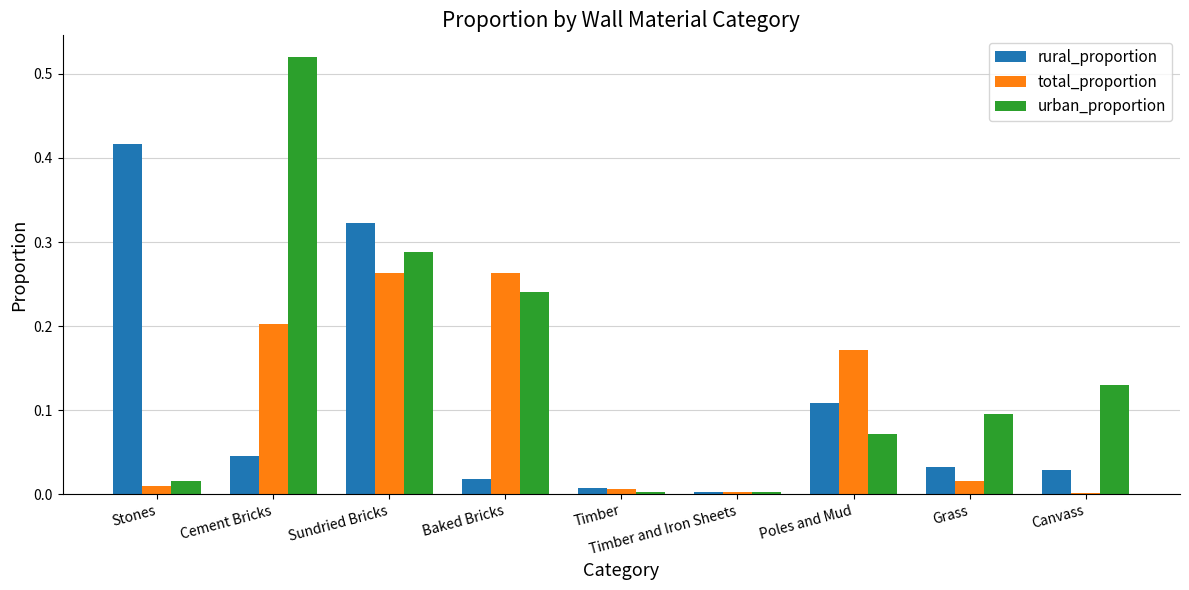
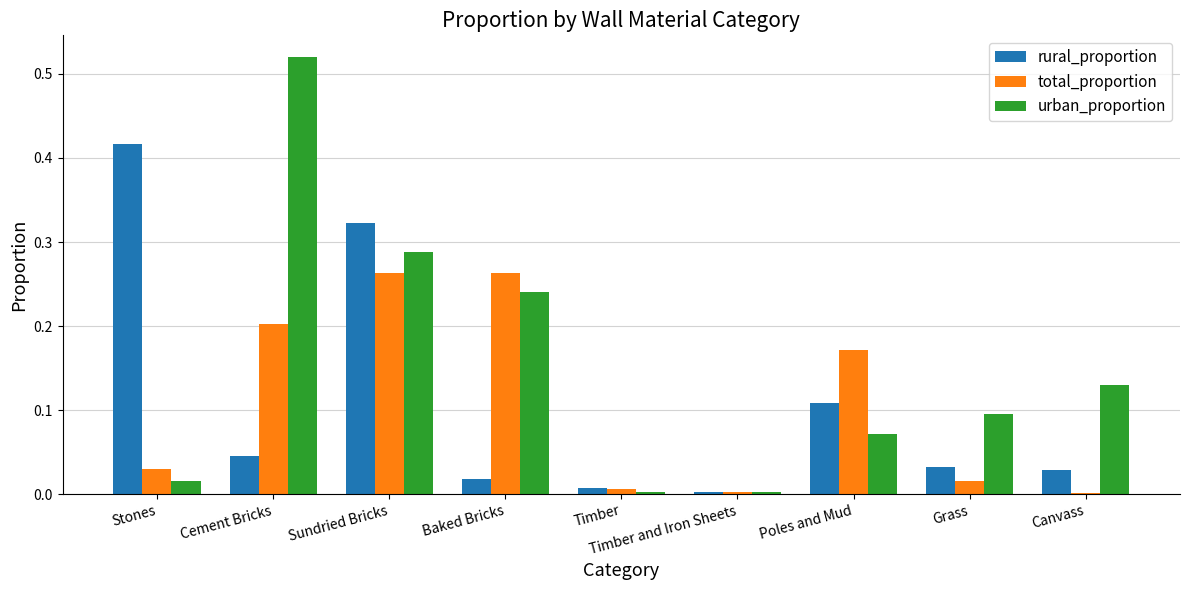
total_proportion, Stones: 0.01 -> 0.03
